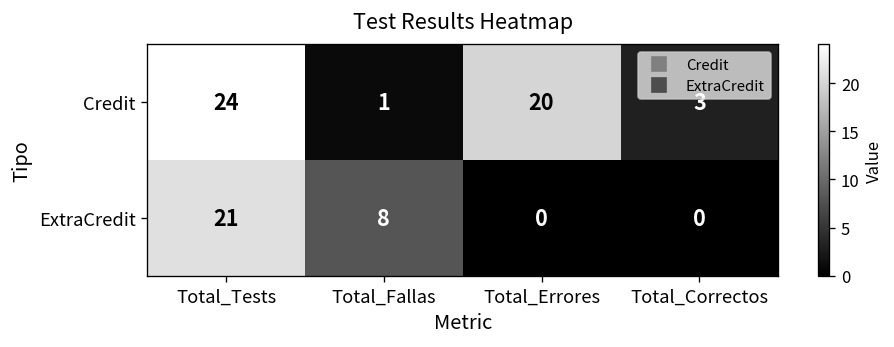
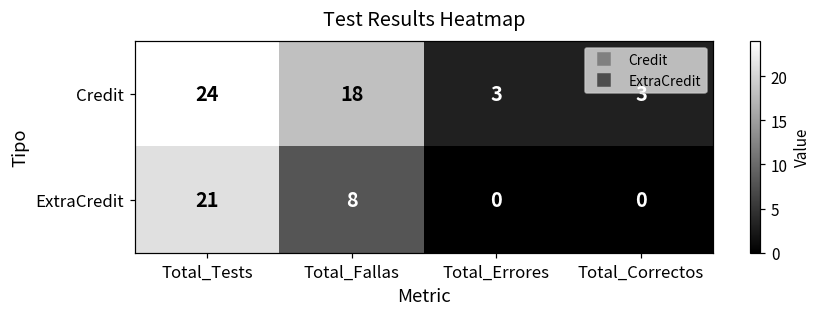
Credit, Total_Fallas: 1 -> 18
Credit, Total_Errores: 20 -> 3
